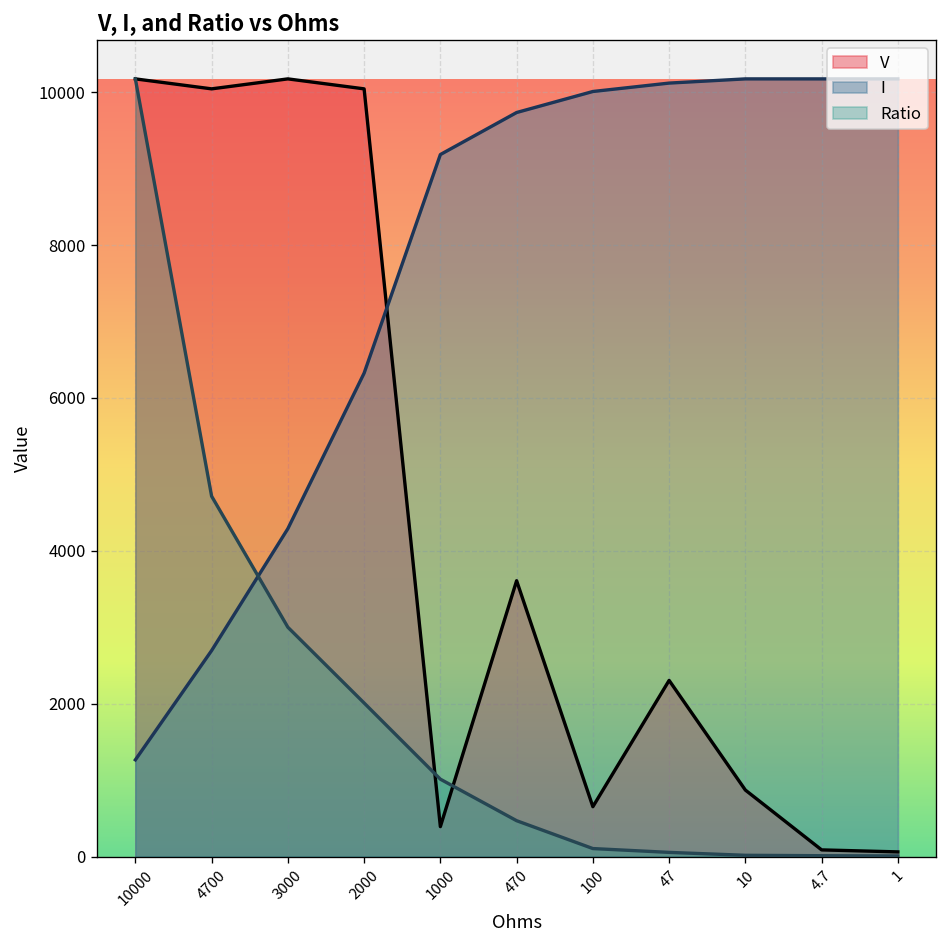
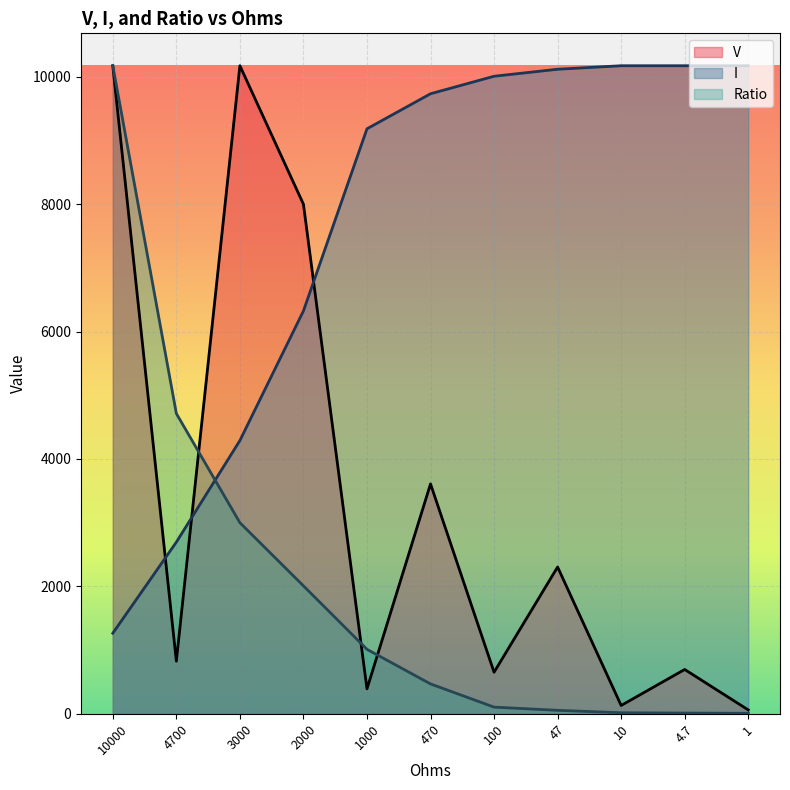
V, 4700: 10000 -> 800
V, 2000: 10000 -> 8000
V, 10: 900 -> 100
V, 4.7: 100 -> 700
